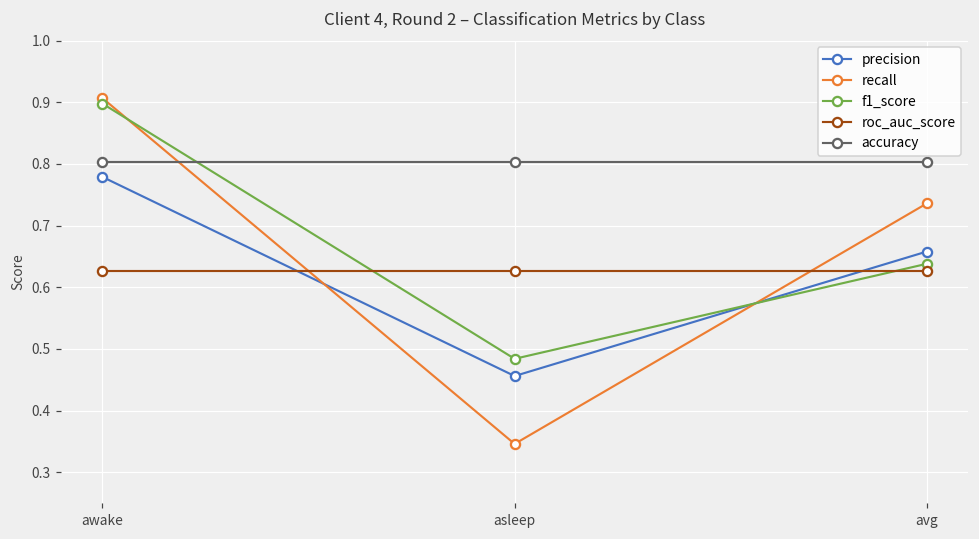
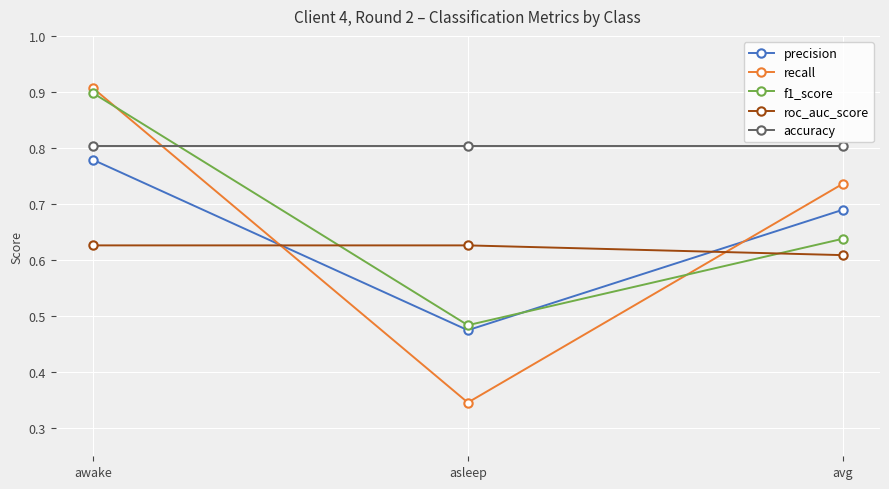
precision, asleep: 0.46 -> 0.47
precision, avg: 0.66 -> 0.69
roc_auc_score, avg: 0.63 -> 0.61
